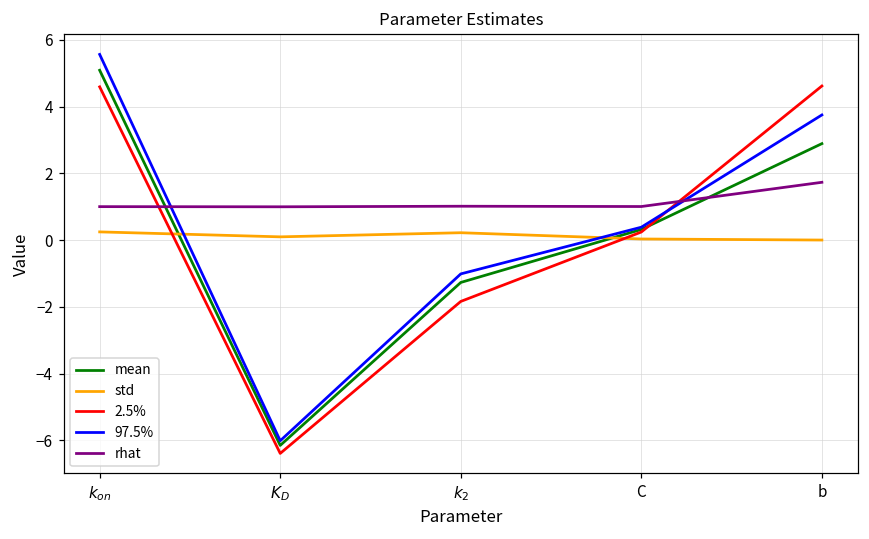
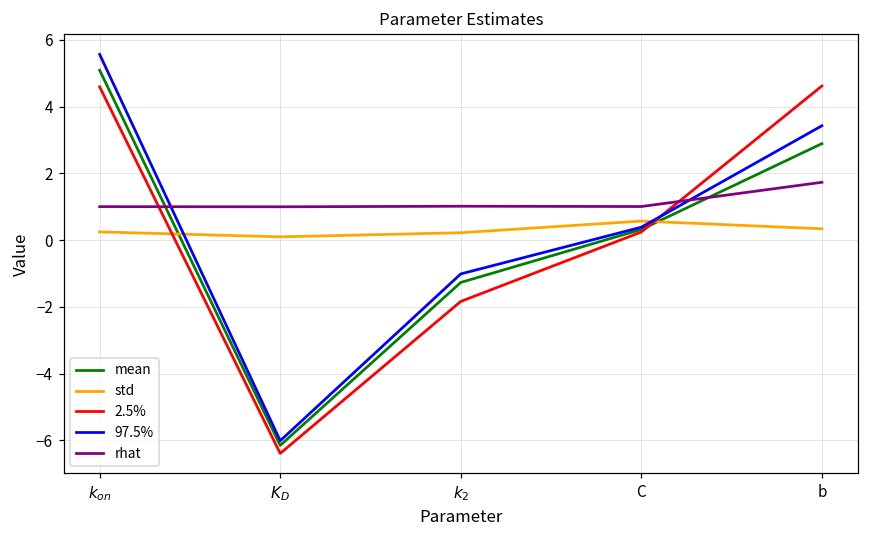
std, C: 0.0 -> 0.6
std, b: 0.0 -> 0.3
97.5%, b: 3.8 -> 3.4
